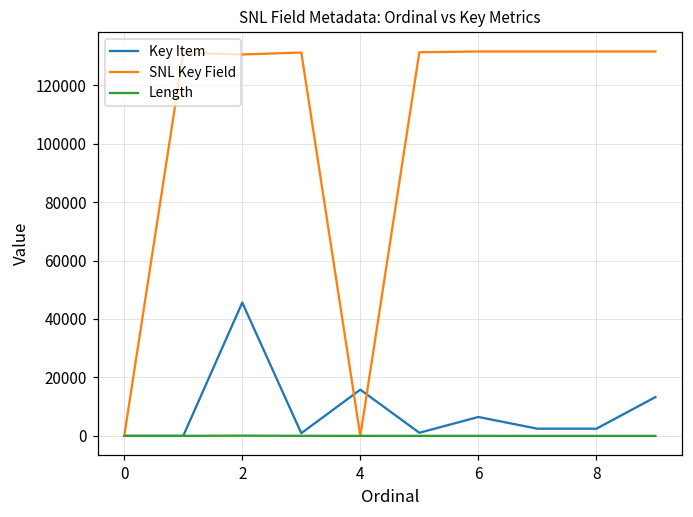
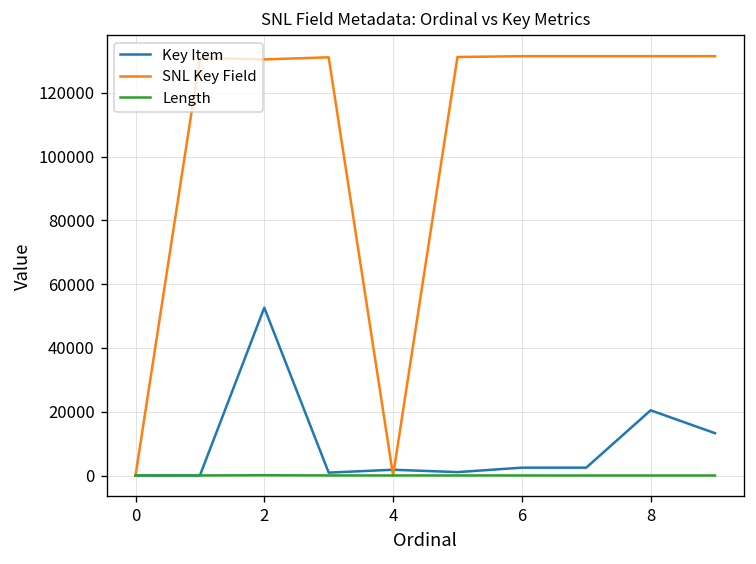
Key Item, 2: 46000 -> 53000
Key Item, 4: 16000 -> 2000
Key Item, 6: 6000 -> 2000
Key Item, 8: 2000 -> 20000
